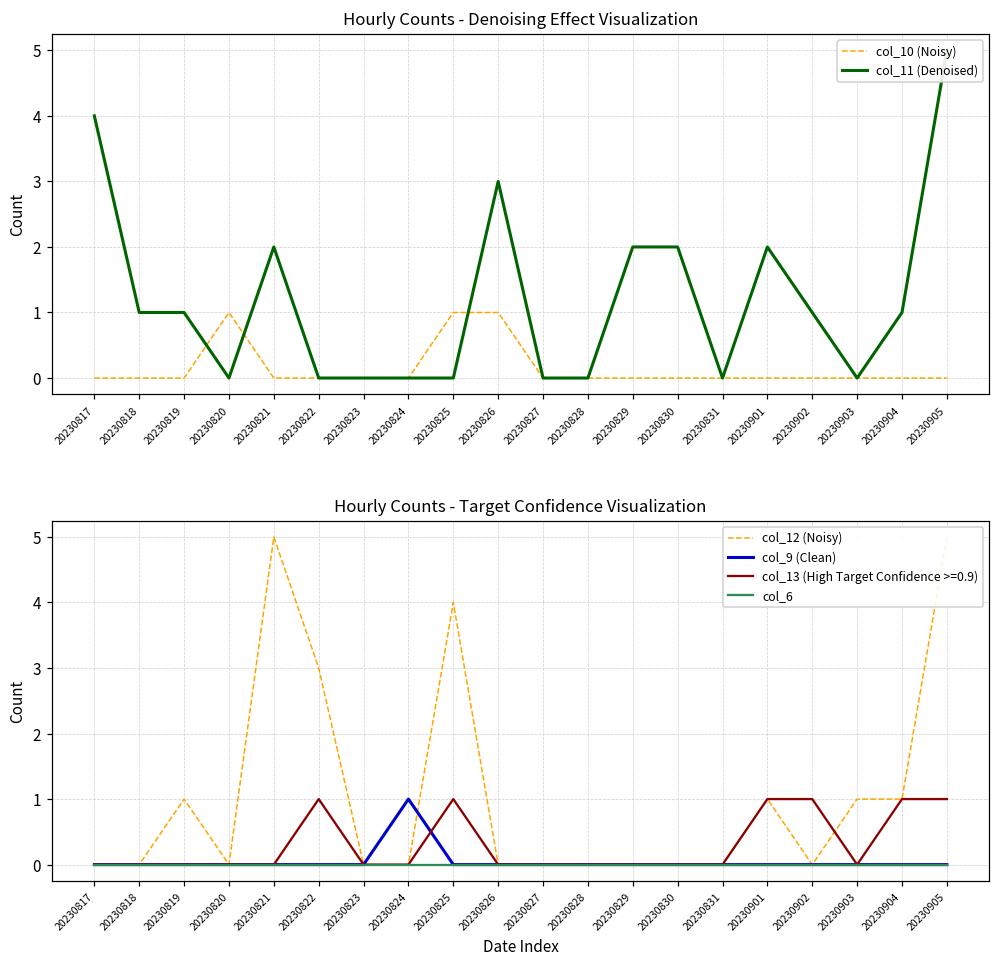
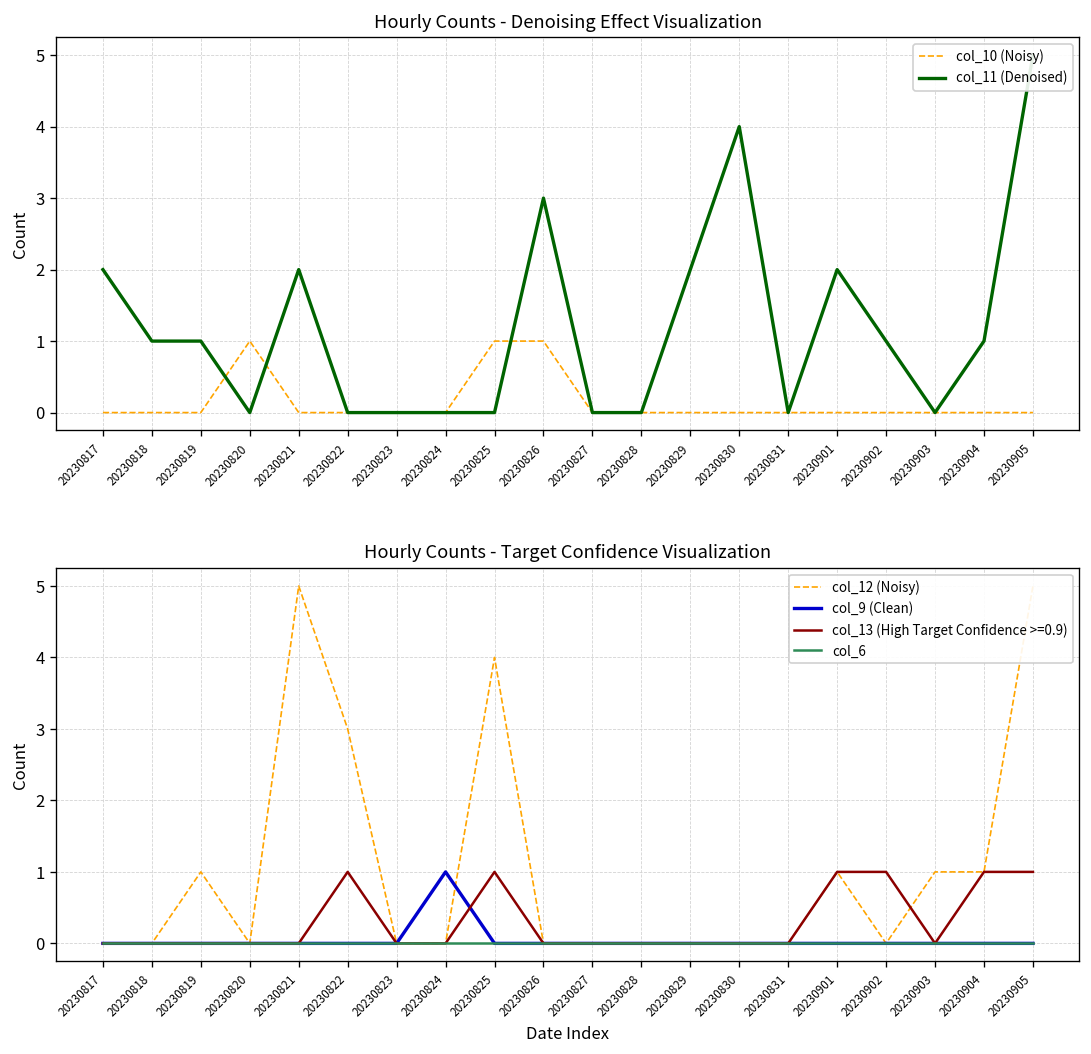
Hourly Counts - Denoising Effect Visualization, col_11 (Denoised), 20230817: 4 -> 2
Hourly Counts - Denoising Effect Visualization, col_11 (Denoised), 20230830: 2 -> 4
